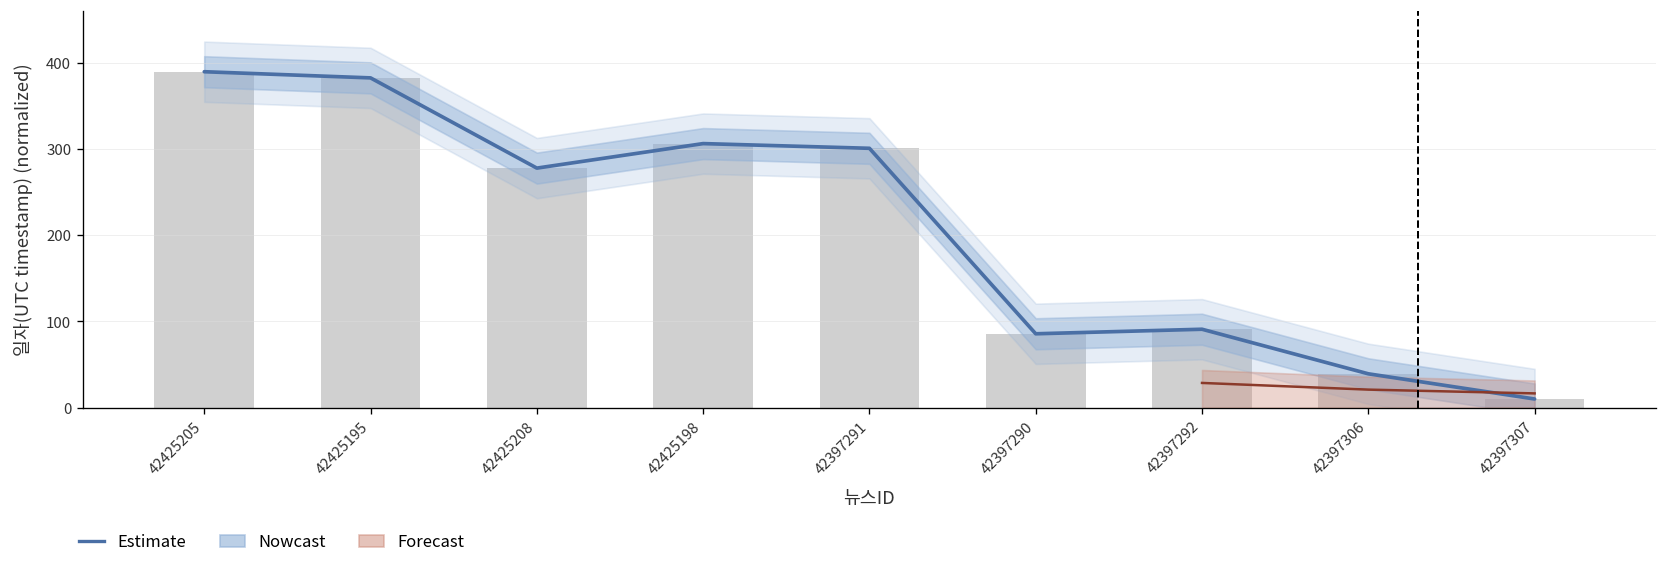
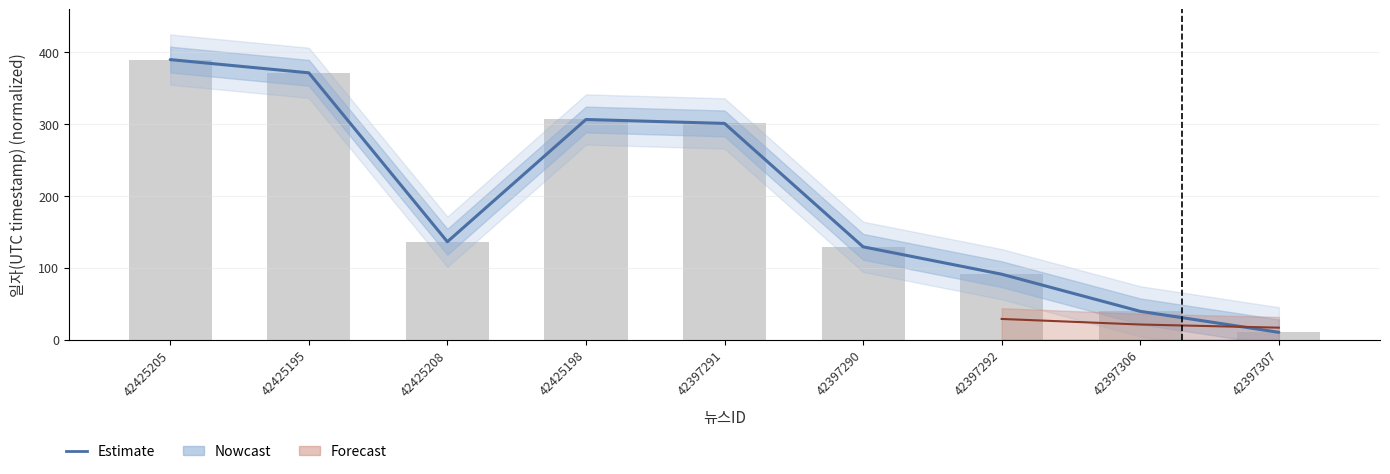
Estimate, 42425195: 380 -> 370
Estimate, 42425208: 280 -> 140
Estimate, 42397290: 90 -> 130
